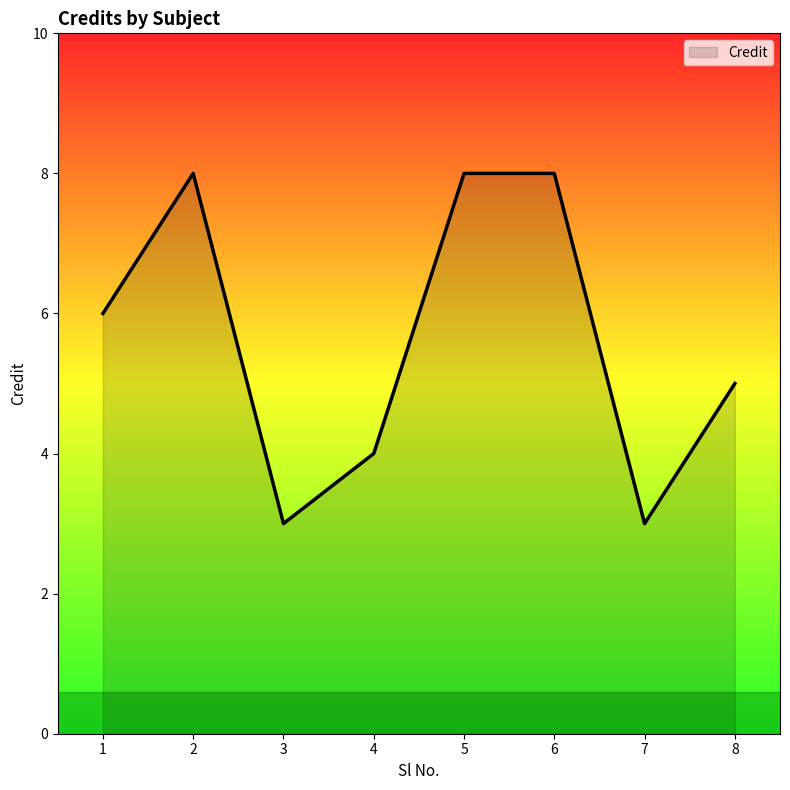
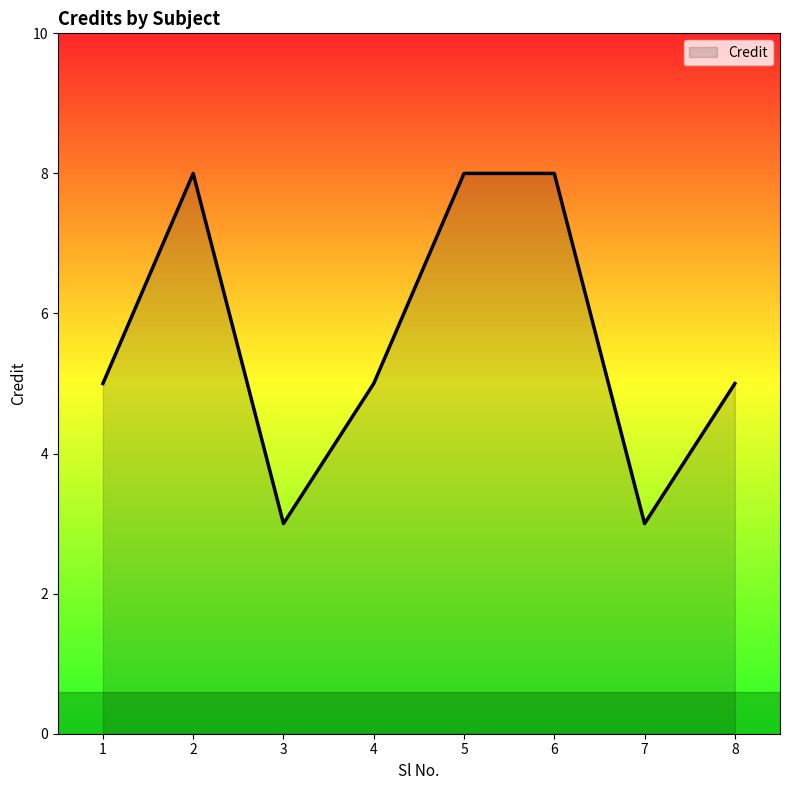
1: 6 -> 5
4: 4 -> 5
